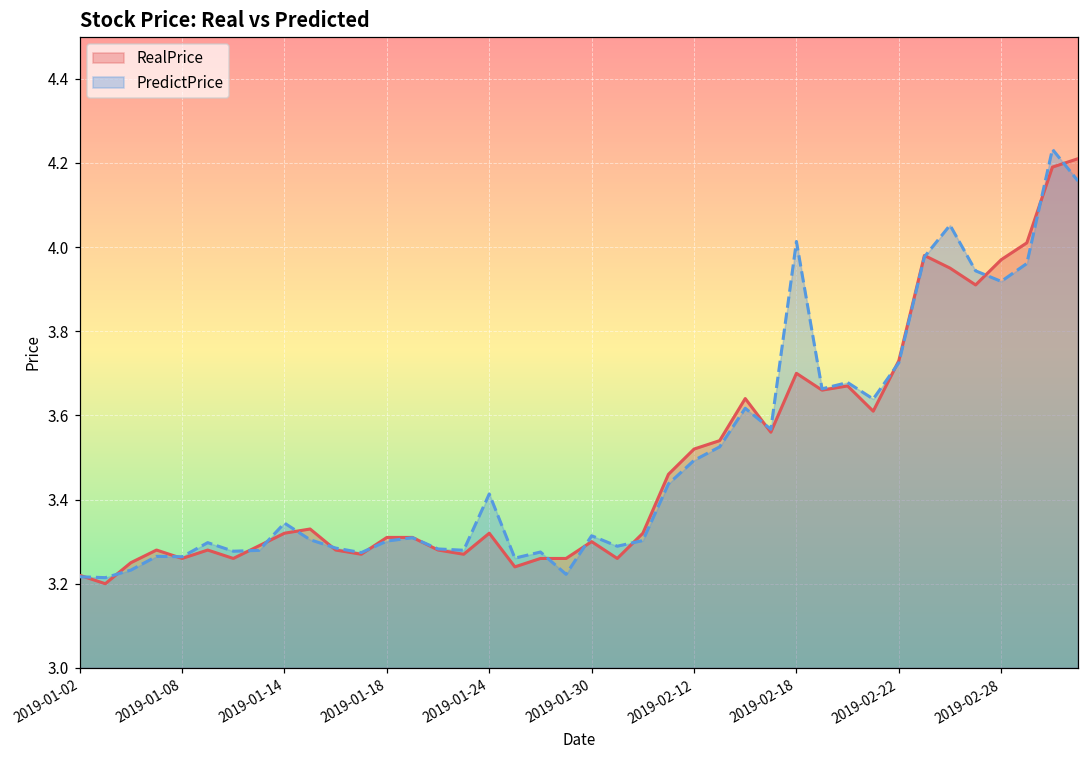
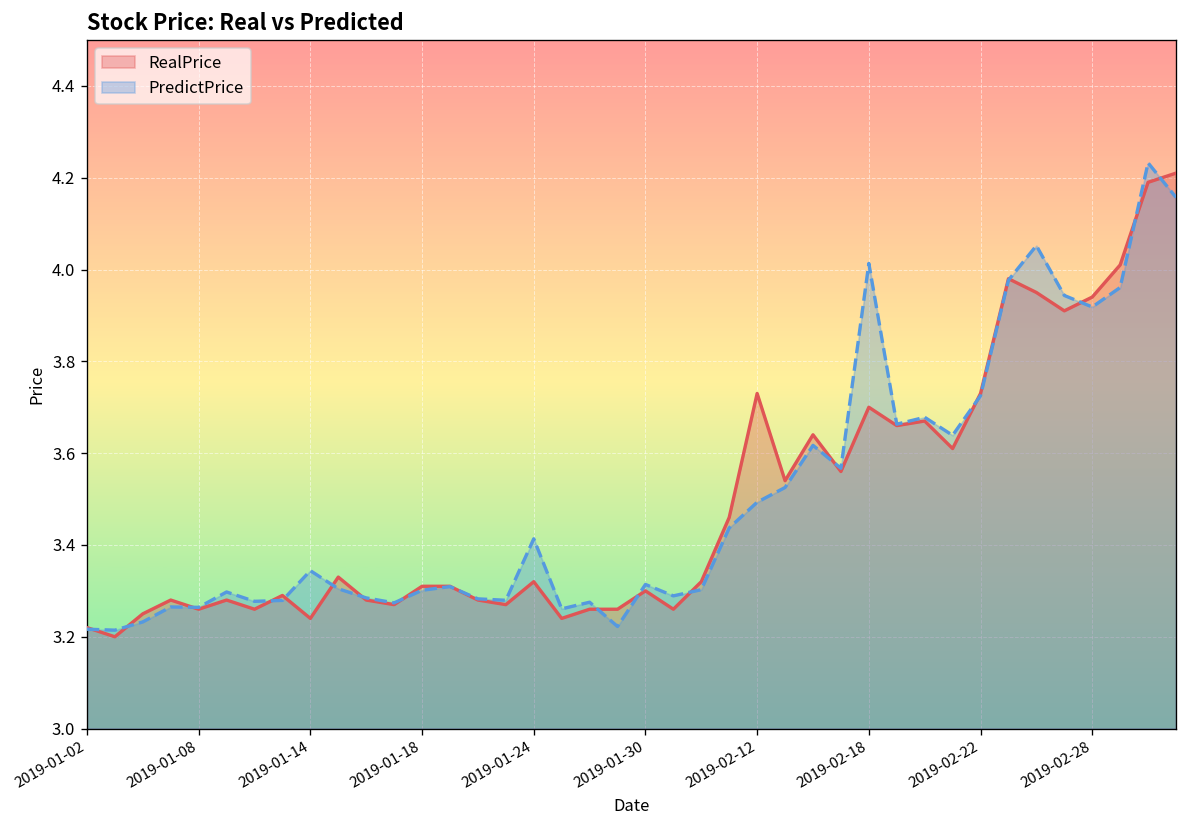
RealPrice, 2019-01-14: 3.32 -> 3.24
RealPrice, 2019-02-12: 3.52 -> 3.73
RealPrice, 2019-02-28: 3.97 -> 3.94
